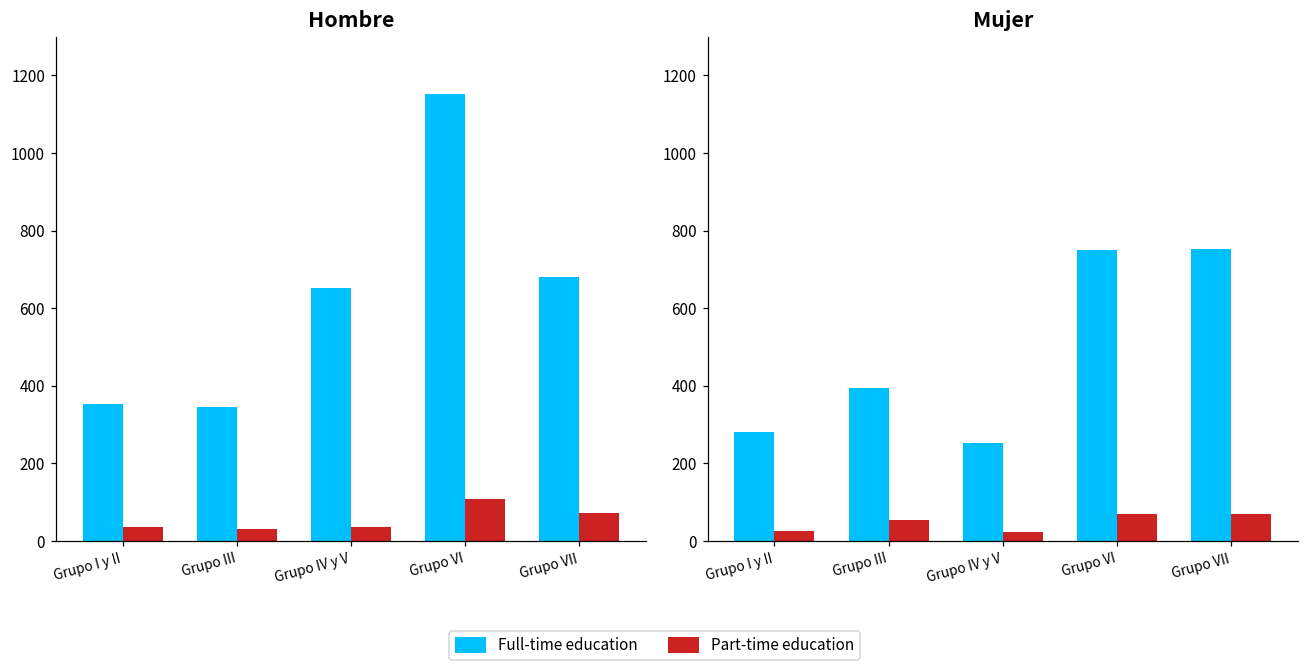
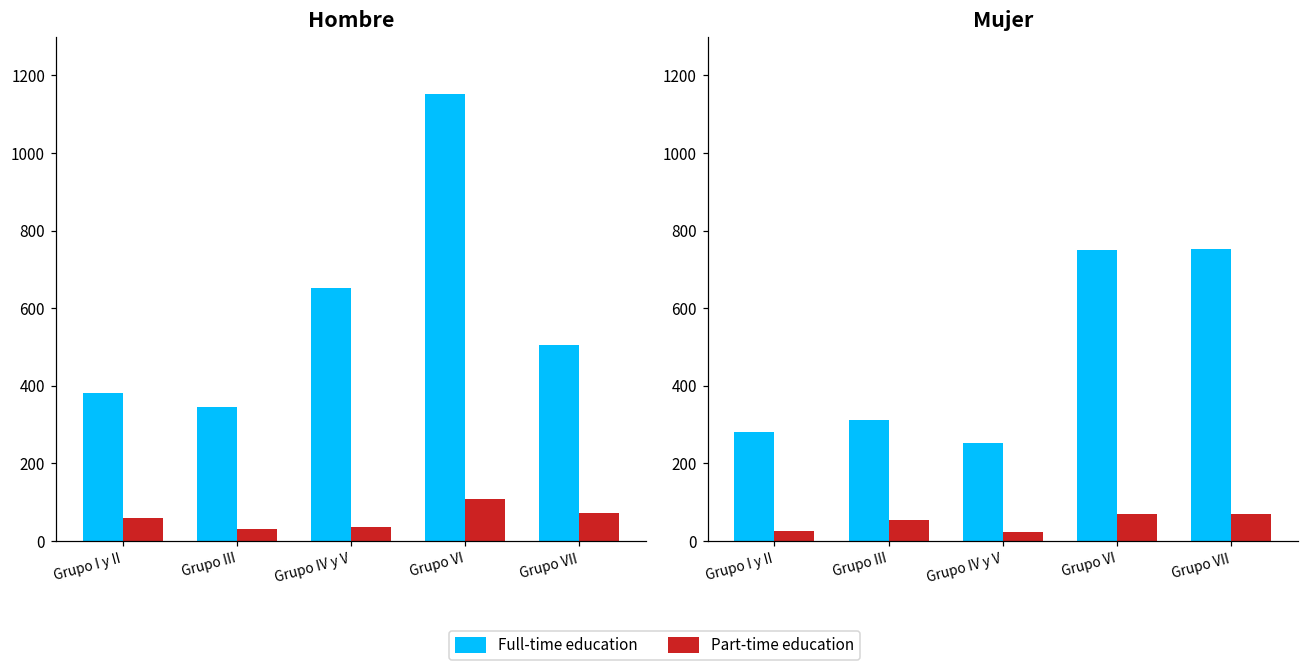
Hombre, Full-time education, Grupo I y II: 350 -> 380
Hombre, Part-time education, Grupo I y II: 40 -> 60
Hombre, Full-time education, Grupo VII: 680 -> 500
Mujer, Full-time education, Grupo III: 390 -> 310
